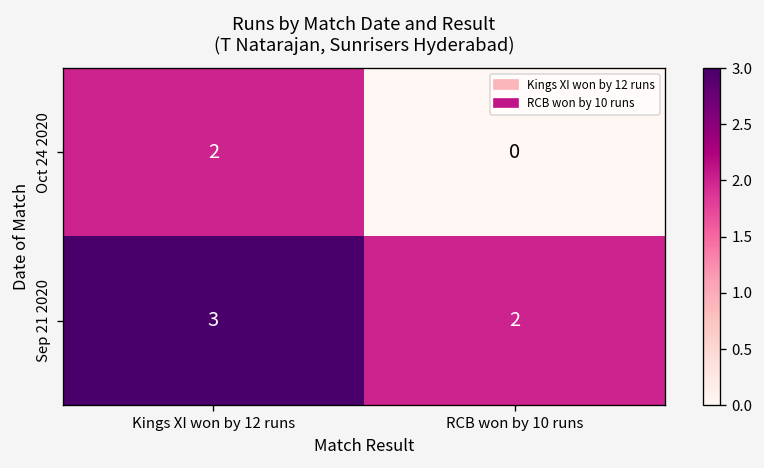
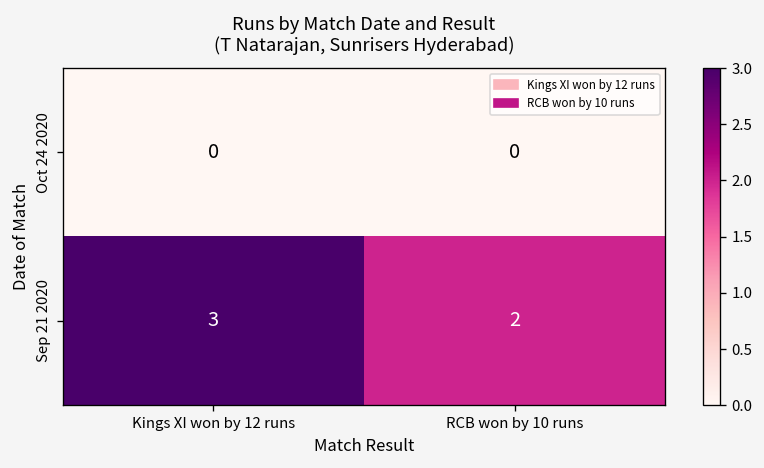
Oct 24 2020, Kings XI won by 12 runs: 2 -> 0
